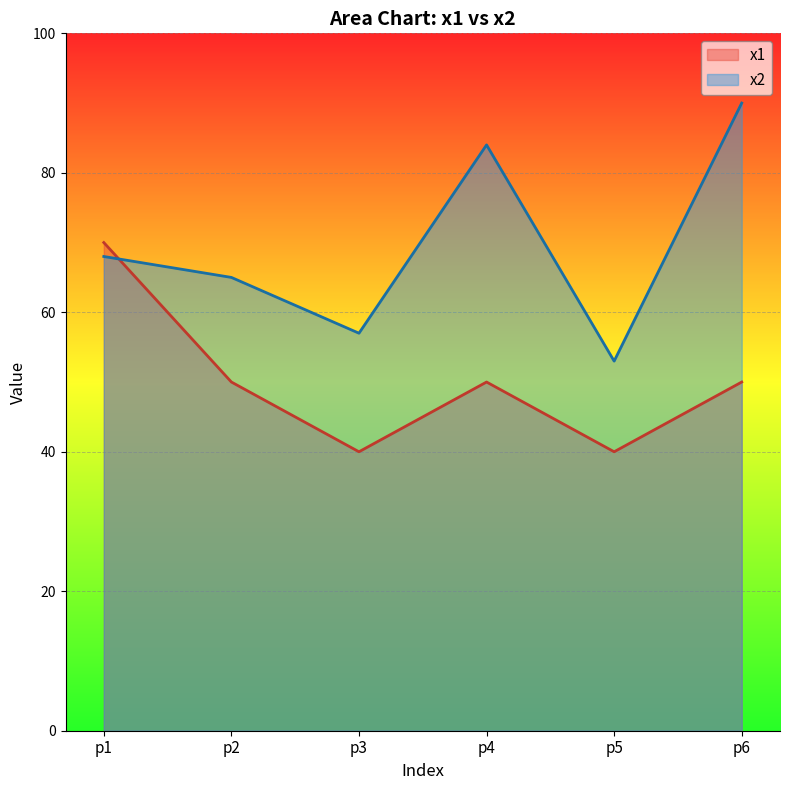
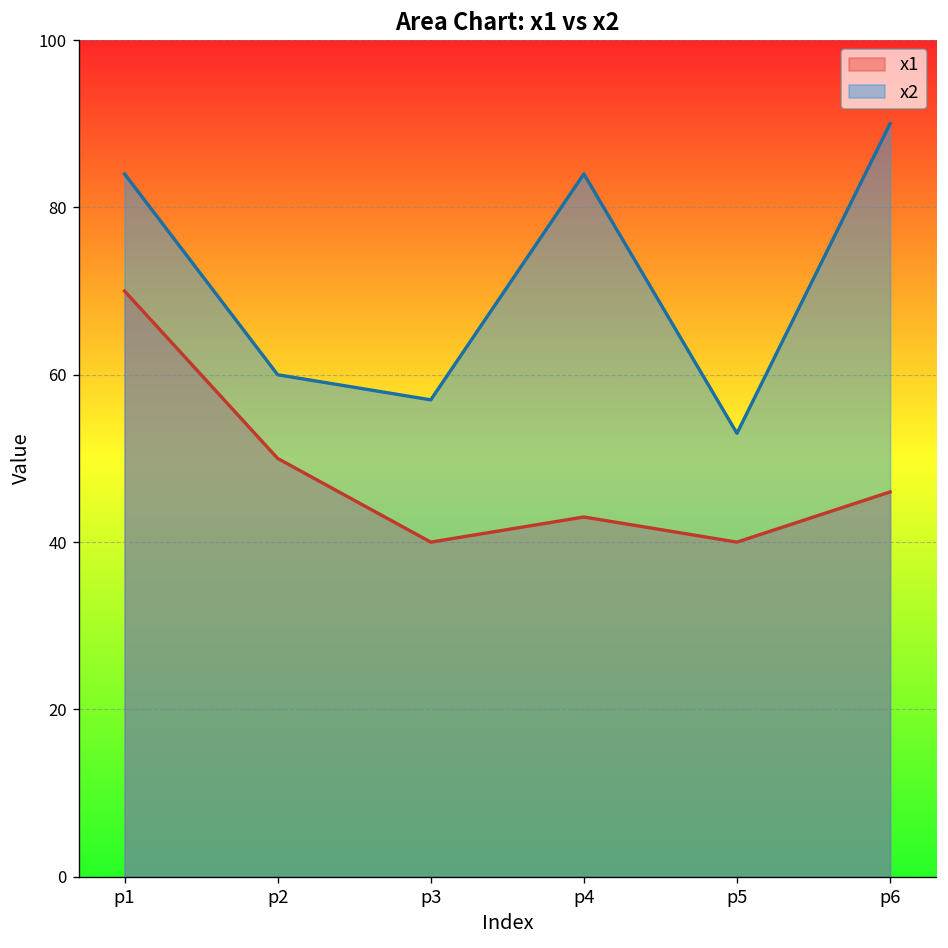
x2, p1: 68 -> 84
x2, p2: 65 -> 60
x1, p4: 50 -> 43
x1, p6: 50 -> 46
